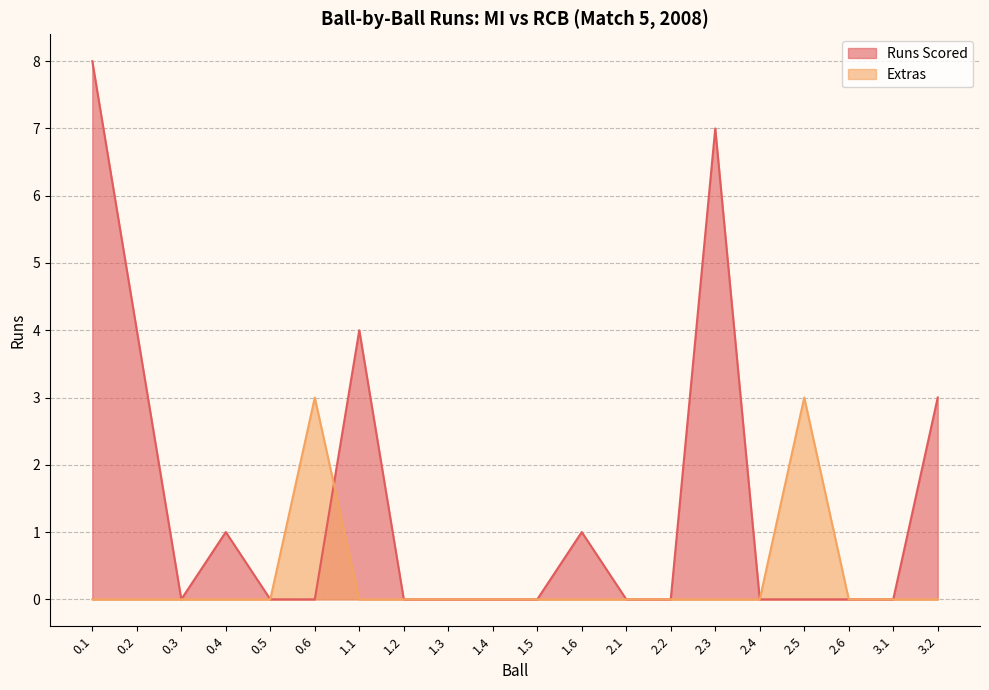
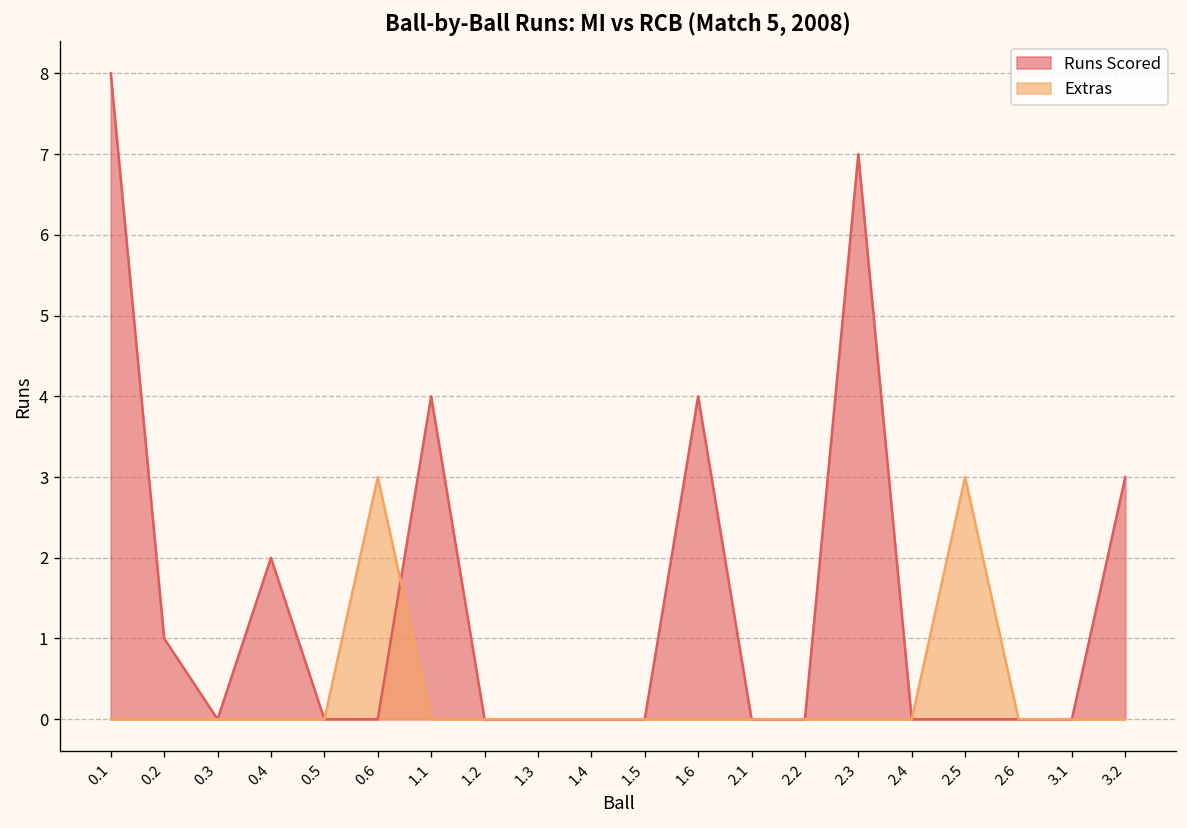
Runs Scored, 0.2: 4 -> 1
Runs Scored, 0.4: 1 -> 2
Runs Scored, 1.6: 1 -> 4
